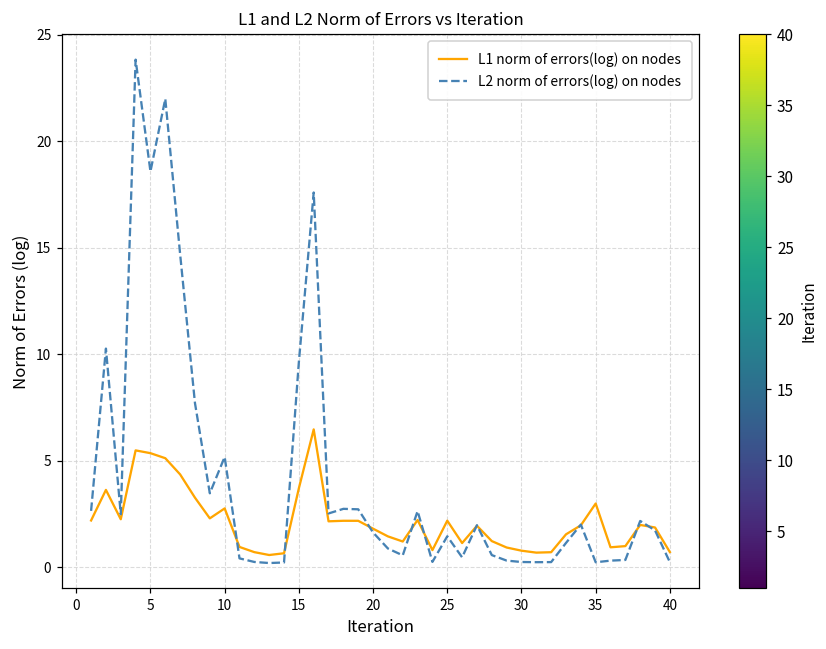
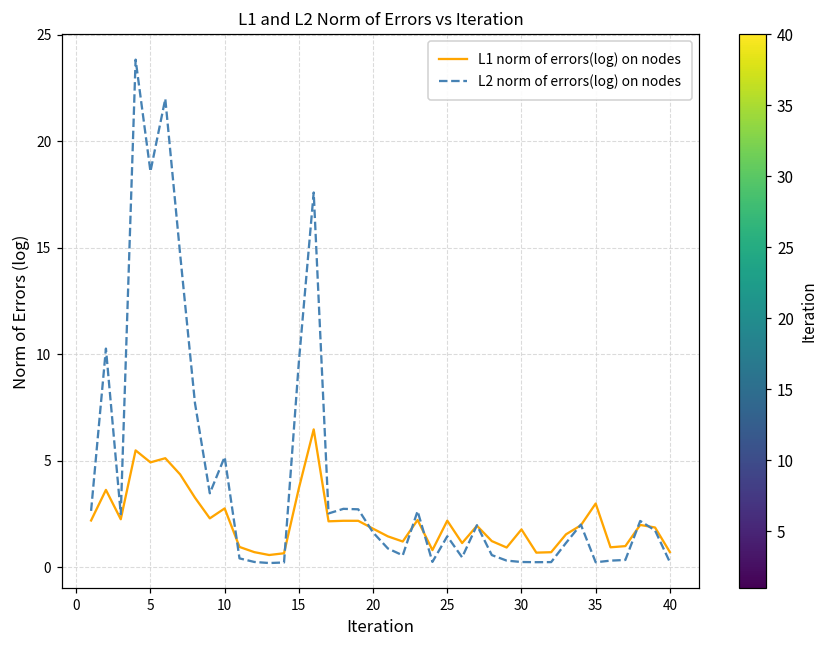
L1 norm of errors(log) on nodes, 5: 5.3 -> 4.9
L1 norm of errors(log) on nodes, 30: 0.8 -> 1.8
